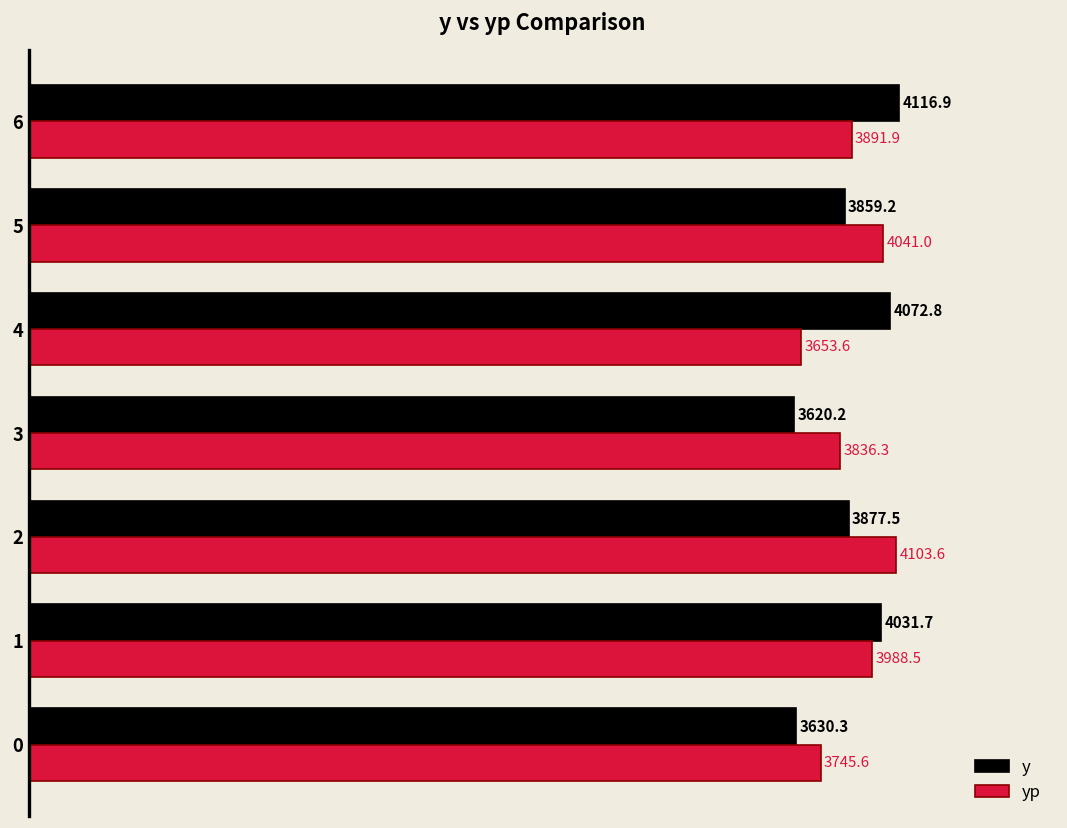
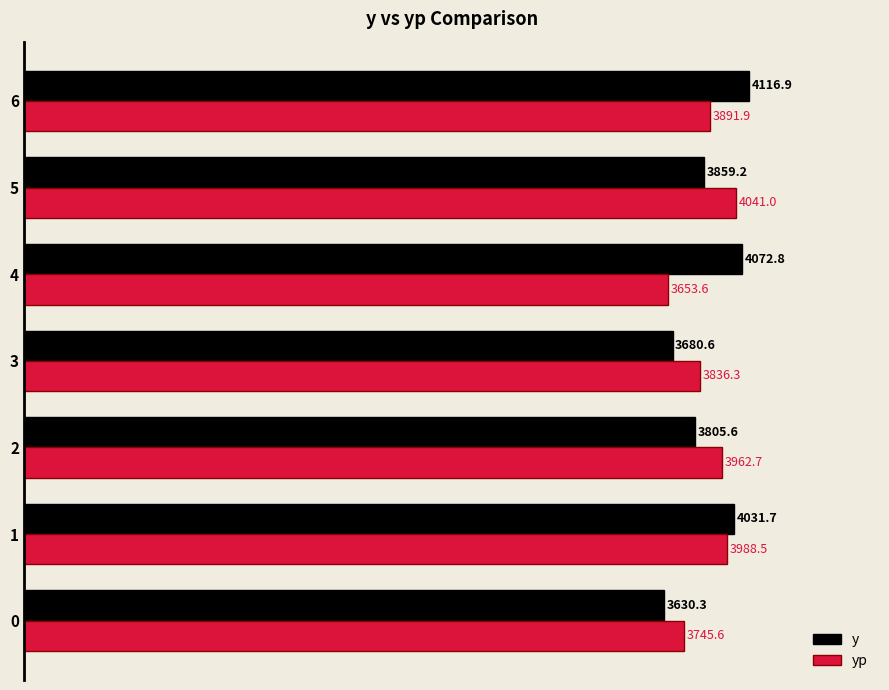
y, 3: 3620.2 -> 3680.6
y, 2: 3877.5 -> 3805.6
yp, 2: 4103.6 -> 3962.7
